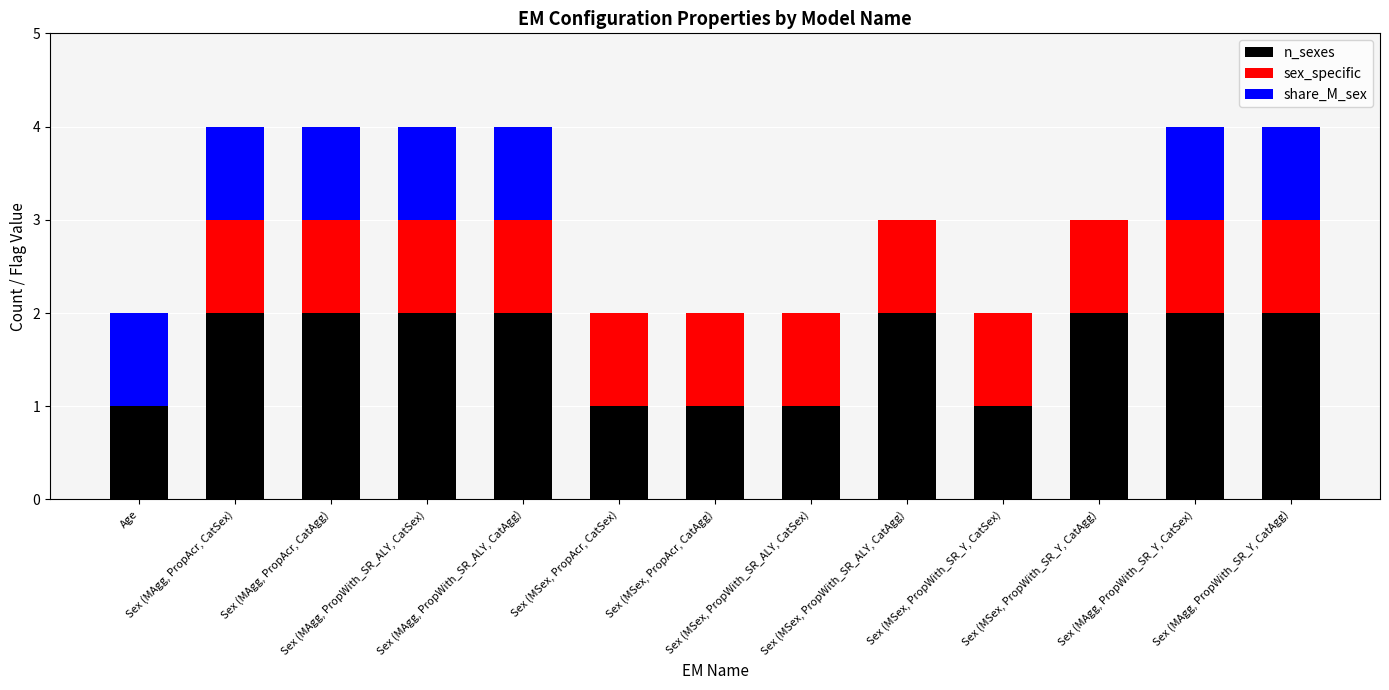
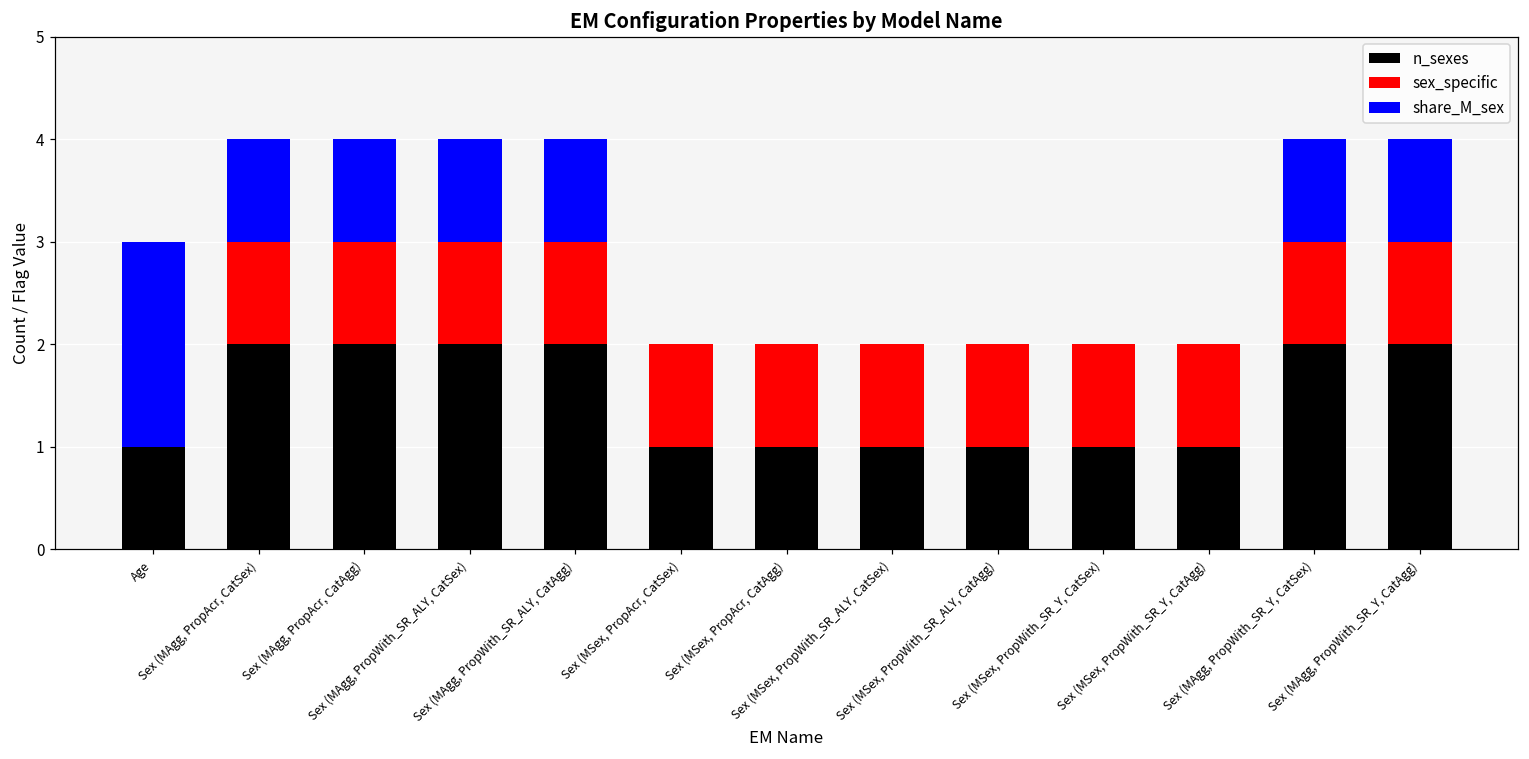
share_M_sex, Age: 1 -> 2
n_sexes, Sex (MSex, PropWith_SR_ALY, CatAgg): 2 -> 1
n_sexes, Sex (MSex, PropWith_SR_Y, CatAgg): 2 -> 1
